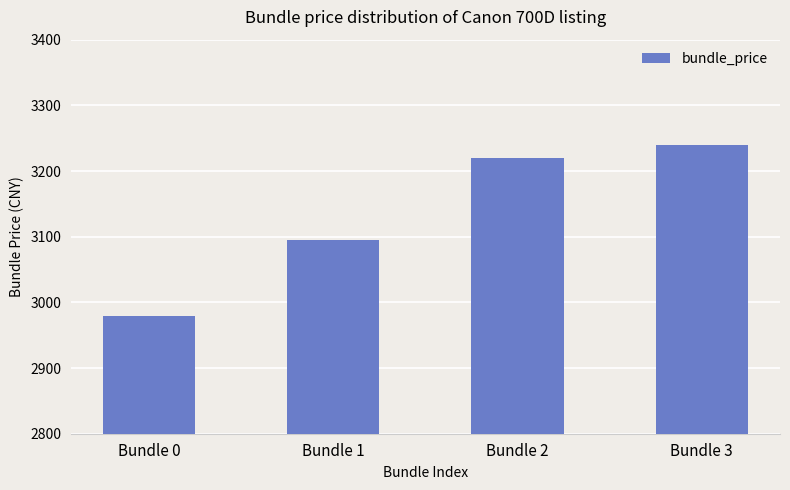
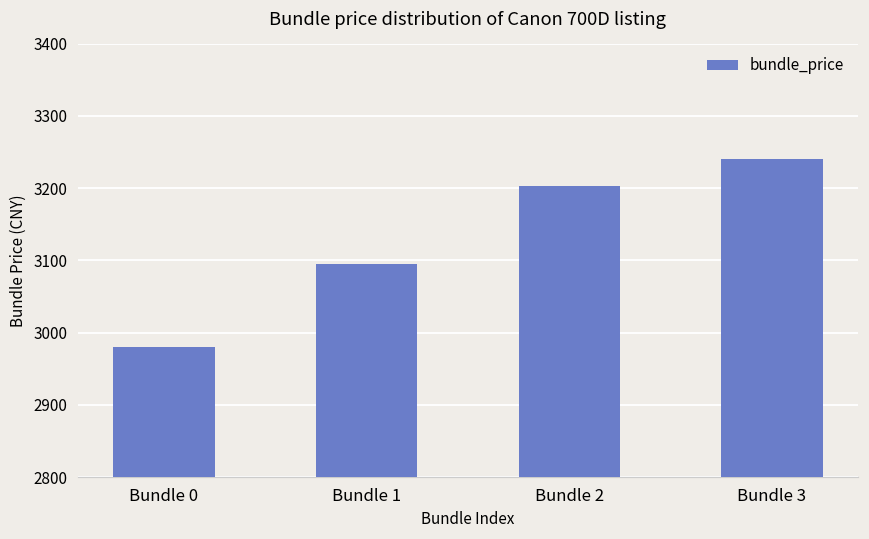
Bundle 2: 3220 -> 3200
